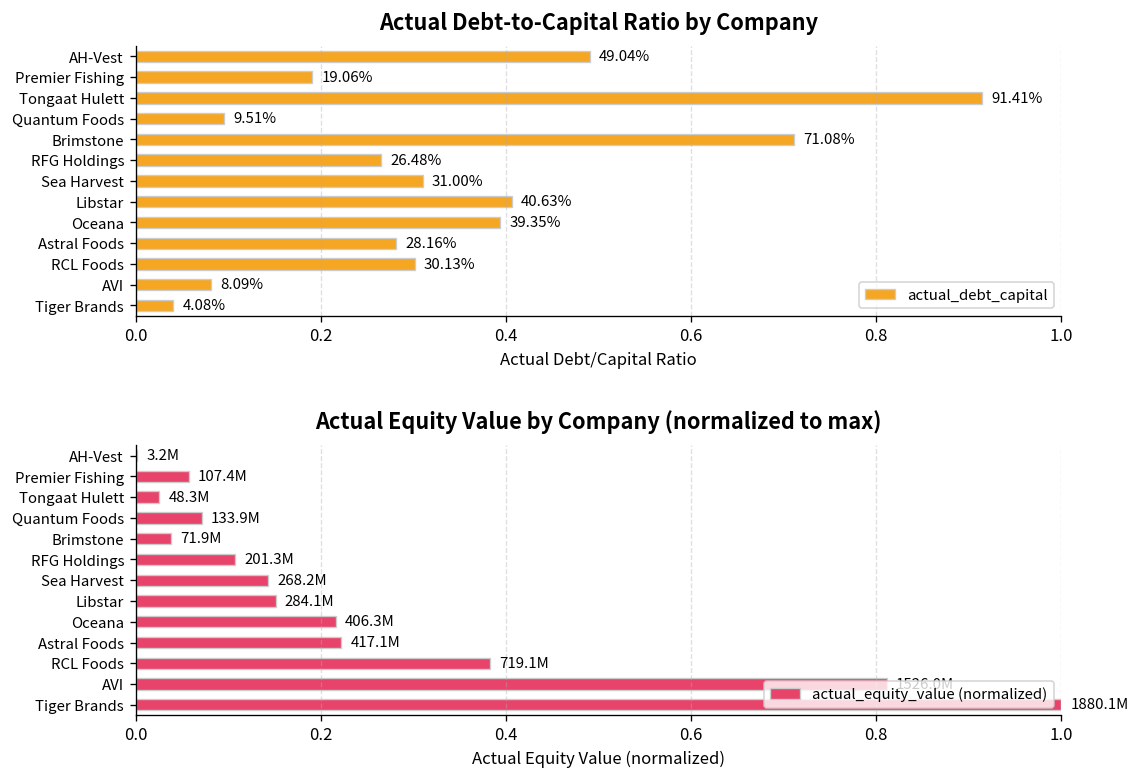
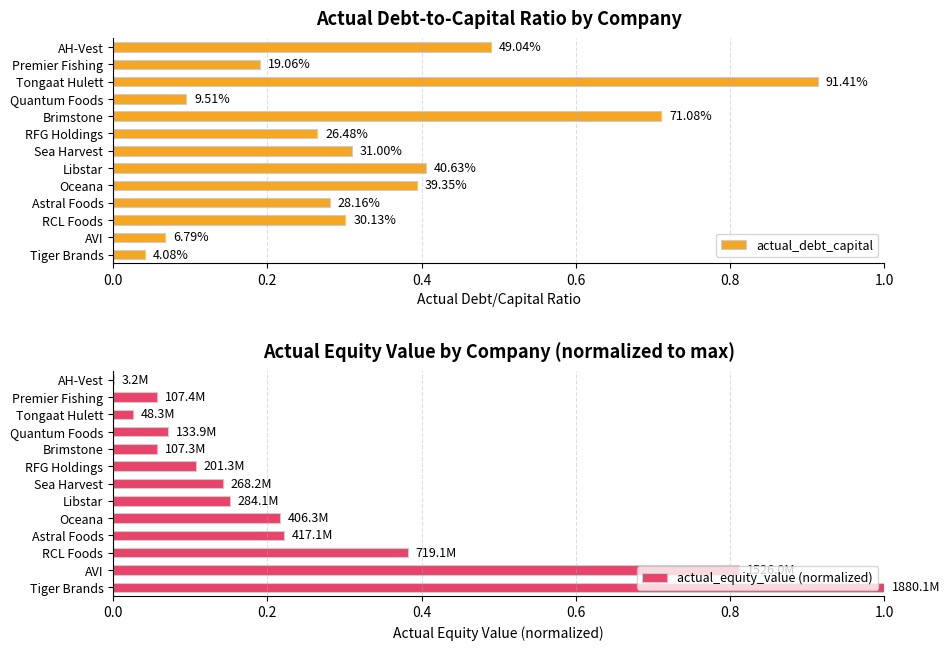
Actual Debt-to-Capital Ratio by Company, AVI: 8.09% -> 6.79%
Actual Equity Value by Company (normalized to max), Brimstone: 71.9M -> 107.3M
